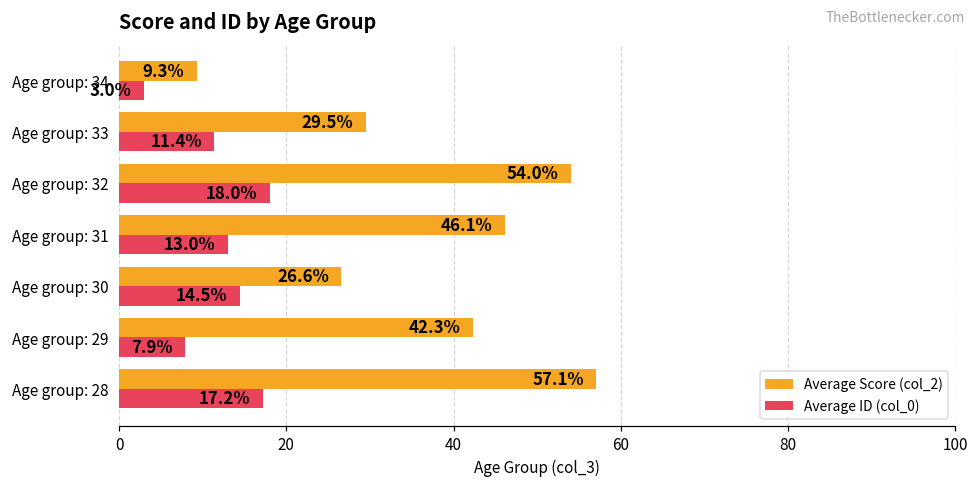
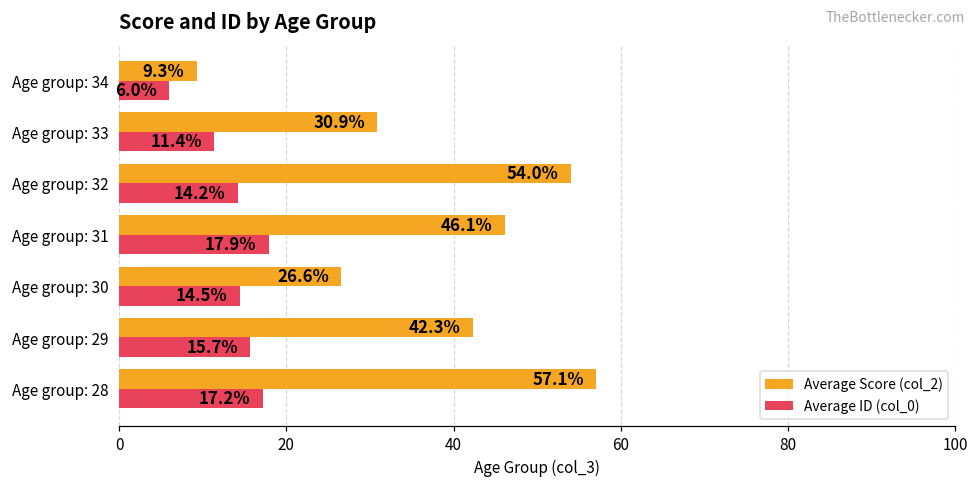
Average ID (col_0), Age group: 34: 3.0% -> 6.0%
Average Score (col_2), Age group: 33: 29.5% -> 30.9%
Average ID (col_0), Age group: 32: 18.0% -> 14.2%
Average ID (col_0), Age group: 31: 13.0% -> 17.9%
Average ID (col_0), Age group: 29: 7.9% -> 15.7%
